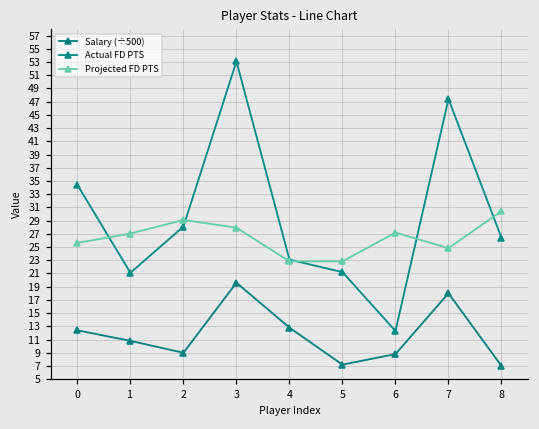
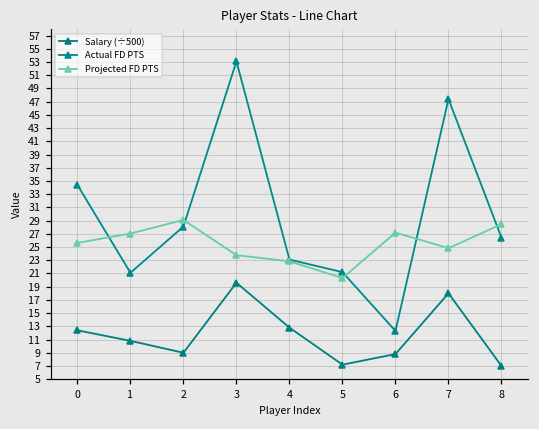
Projected FD PTS, 3: 28 -> 24
Projected FD PTS, 5: 23 -> 20
Projected FD PTS, 8: 30 -> 28
